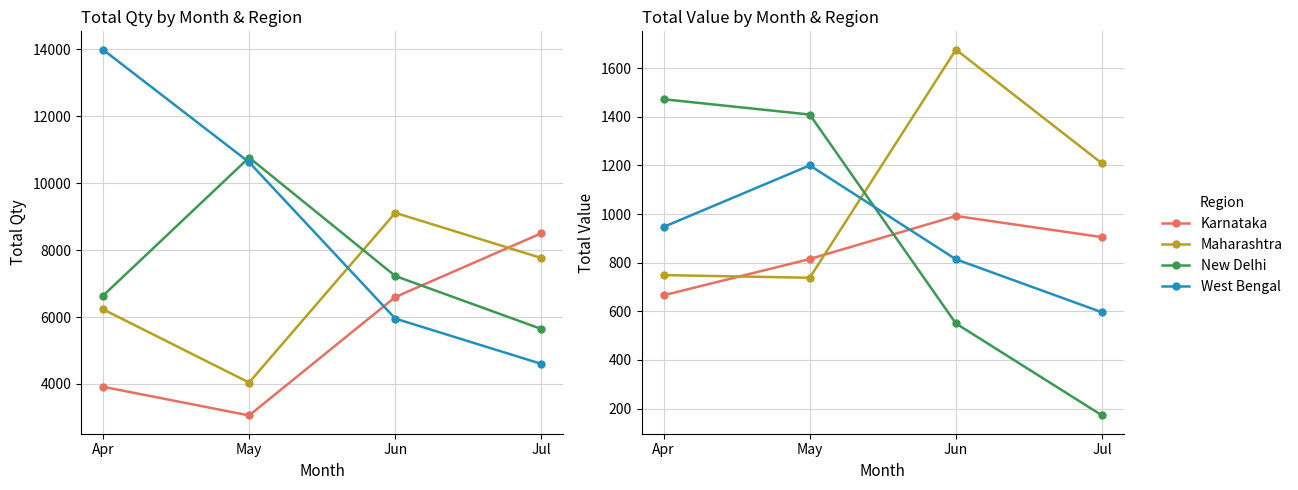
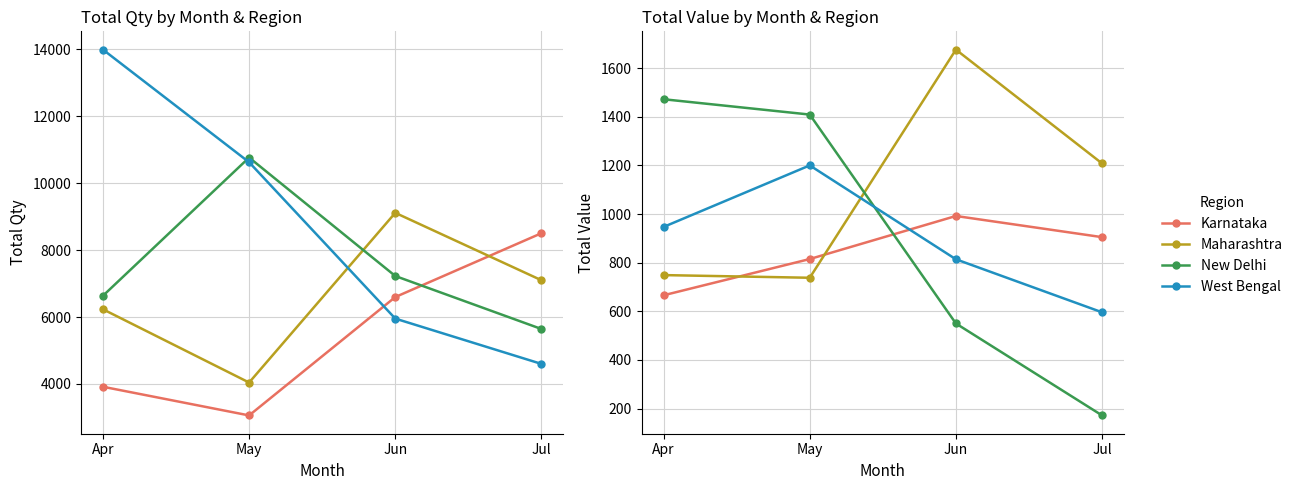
Total Qty by Month & Region, Maharashtra, Jul: 7800 -> 7100
